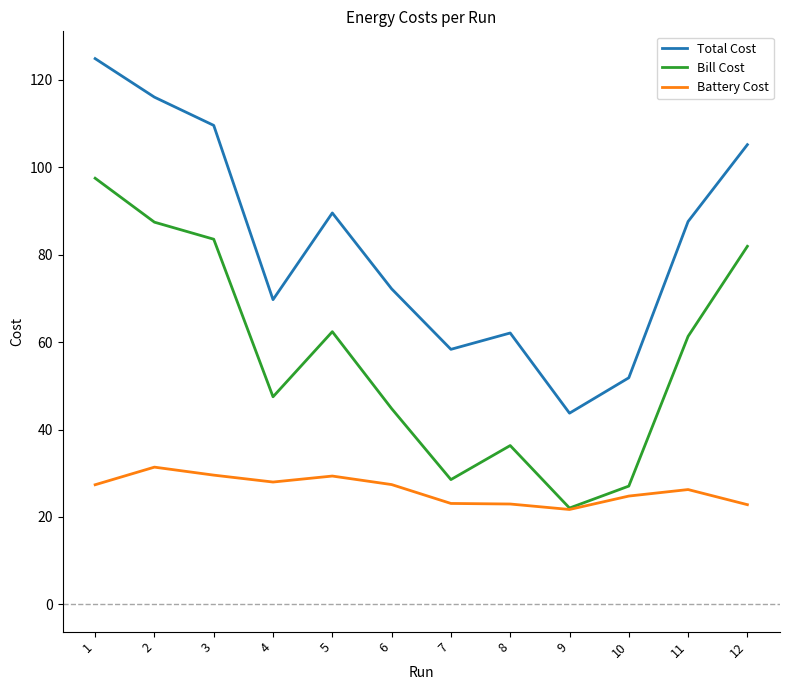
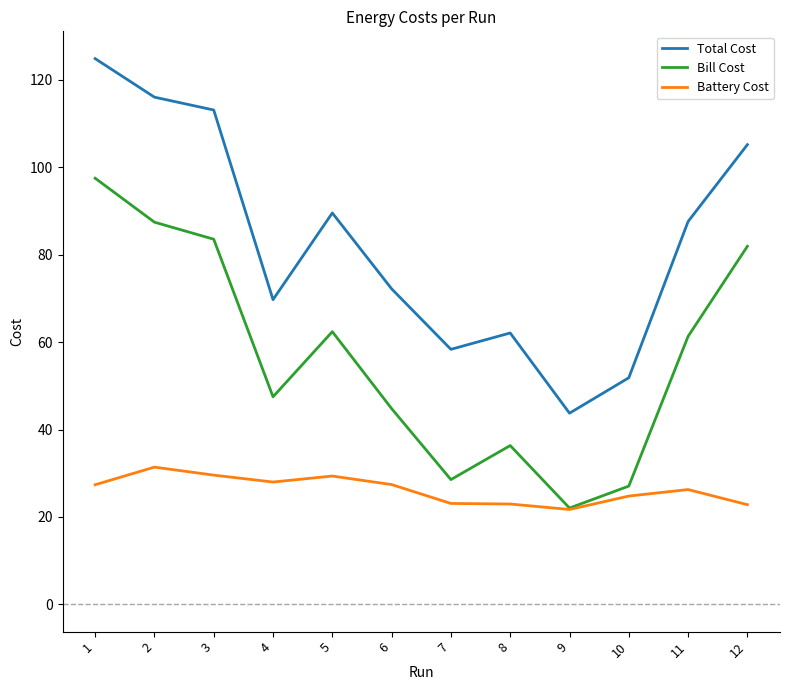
Total Cost, 3: 110 -> 113
